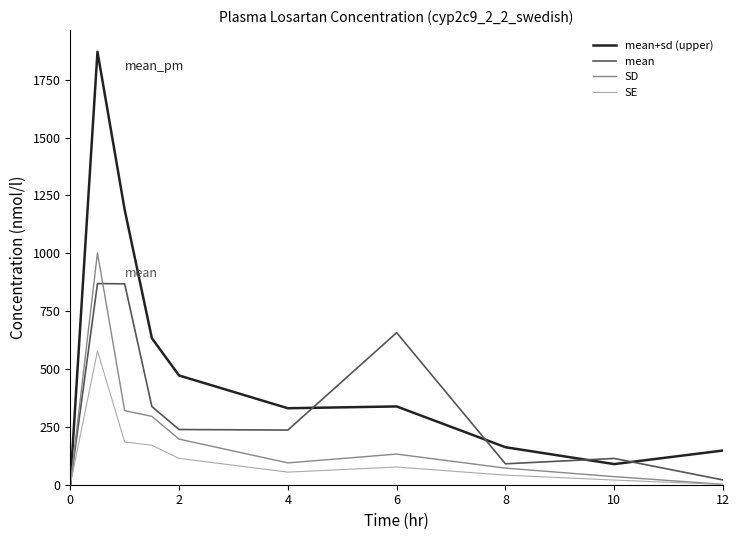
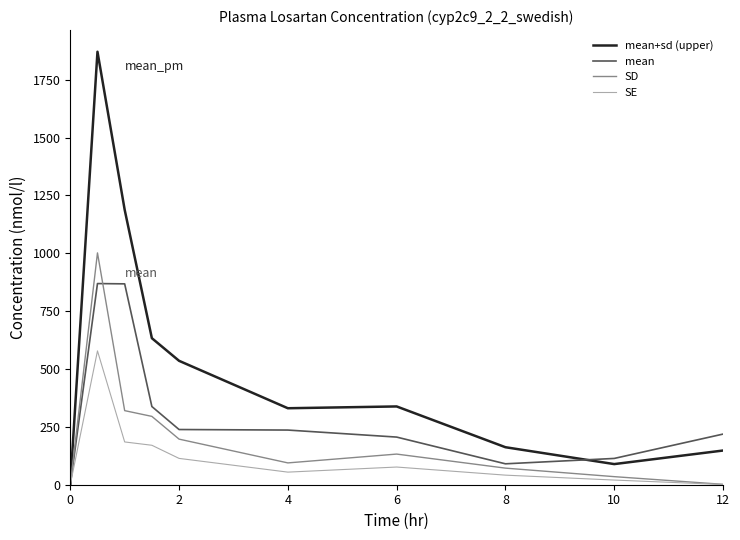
mean+sd (upper), 2: 470 -> 540
mean, 6: 660 -> 210
mean, 12: 20 -> 220
